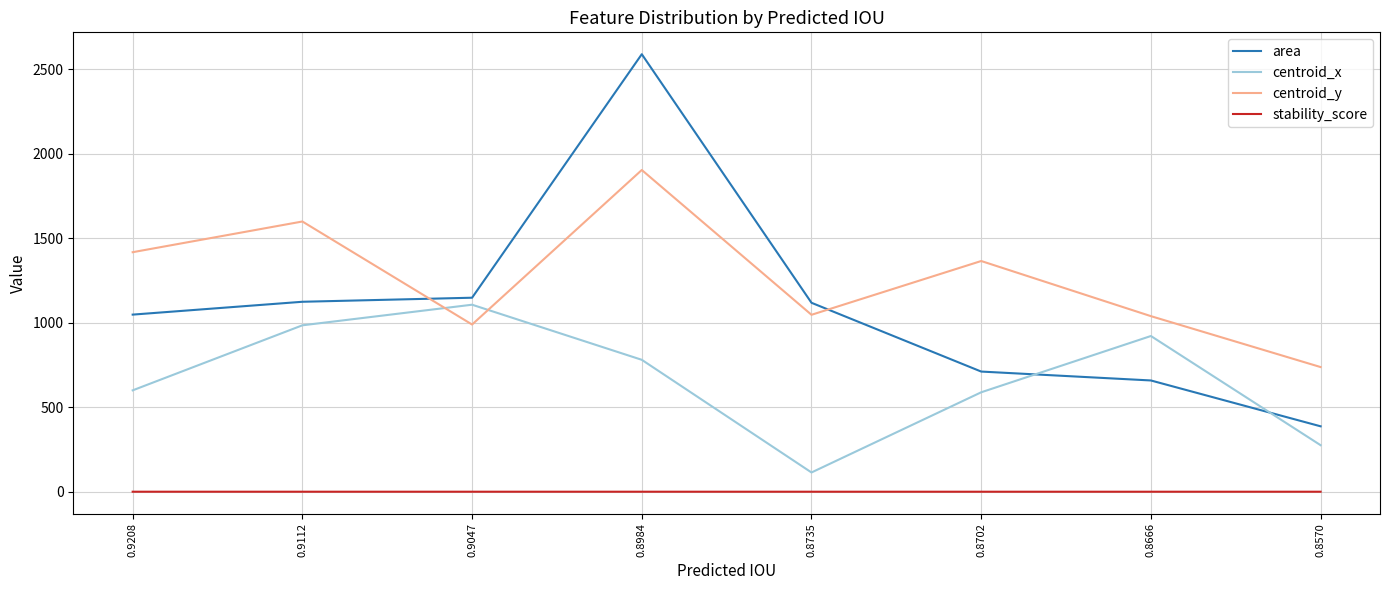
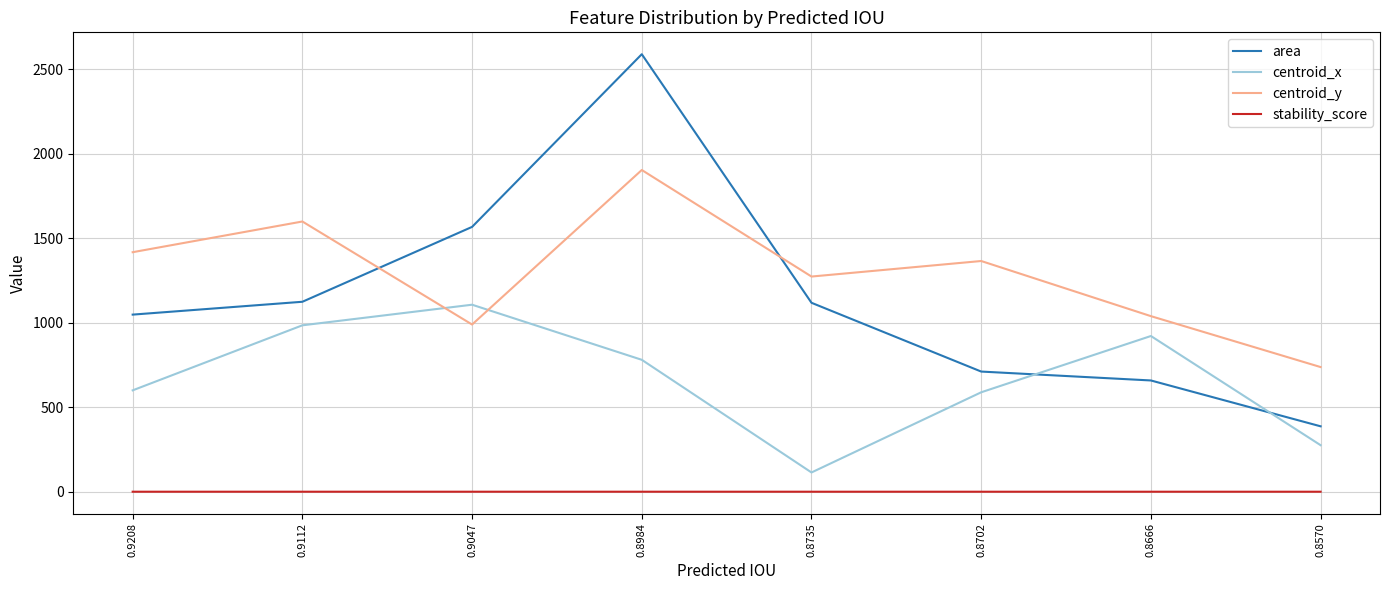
area, 0.9047: 1150 -> 1570
centroid_y, 0.8735: 1050 -> 1270
